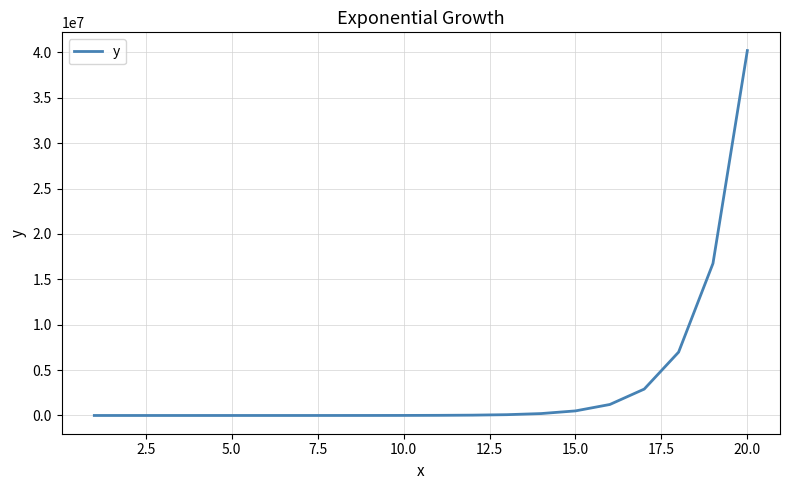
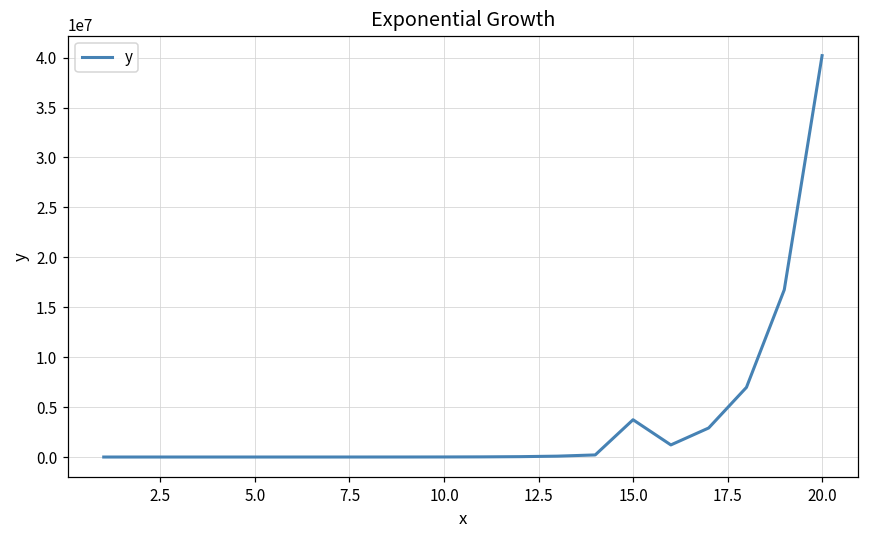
15.0: 1000000 -> 4000000
